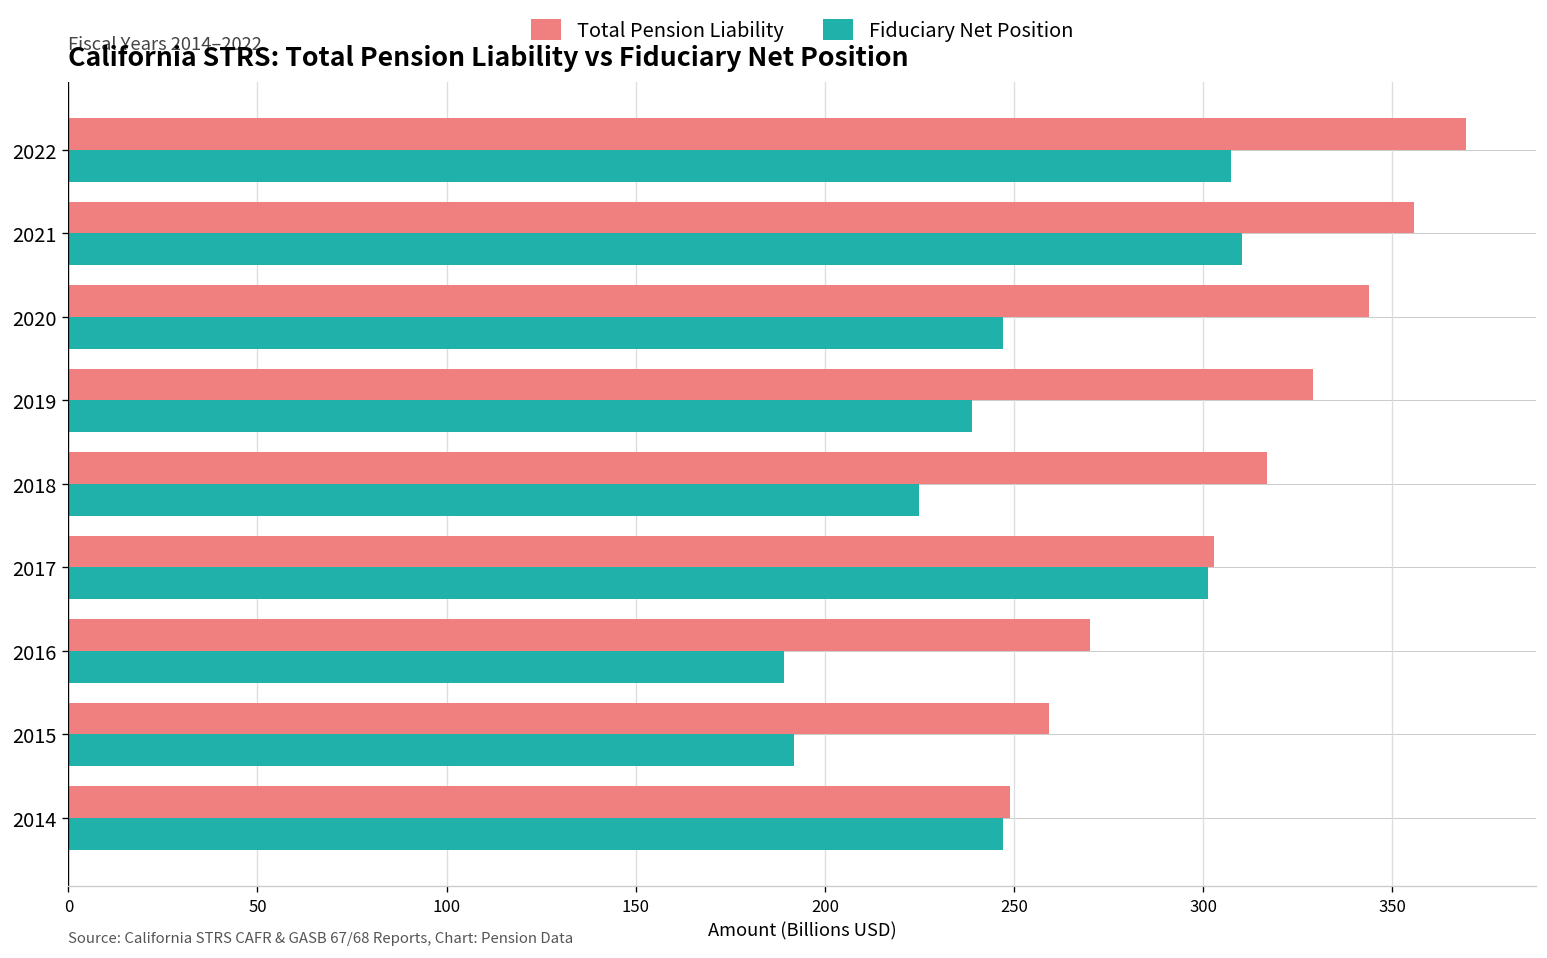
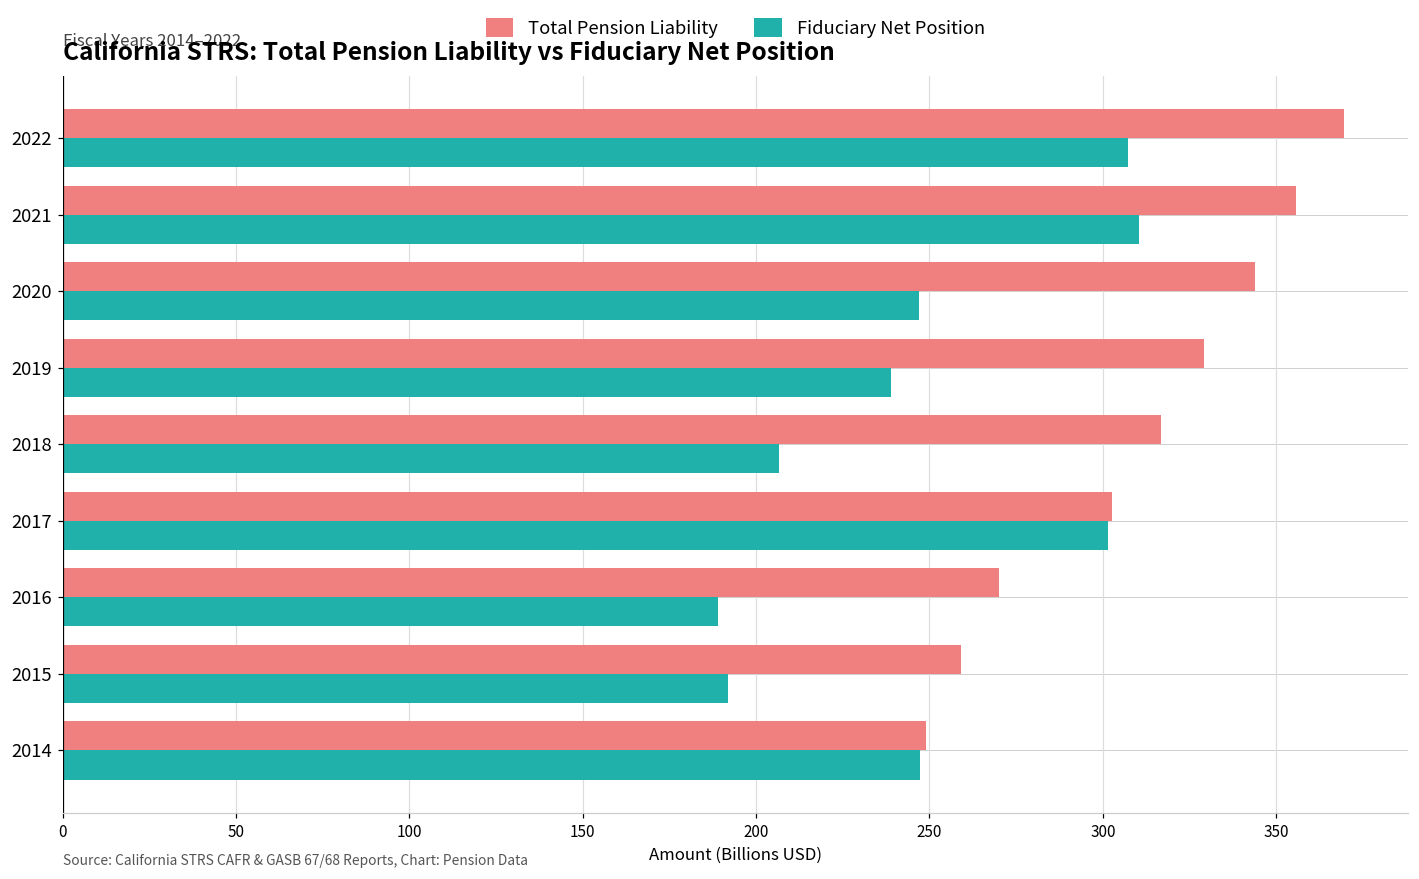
Fiduciary Net Position, 2018: 225 -> 207
